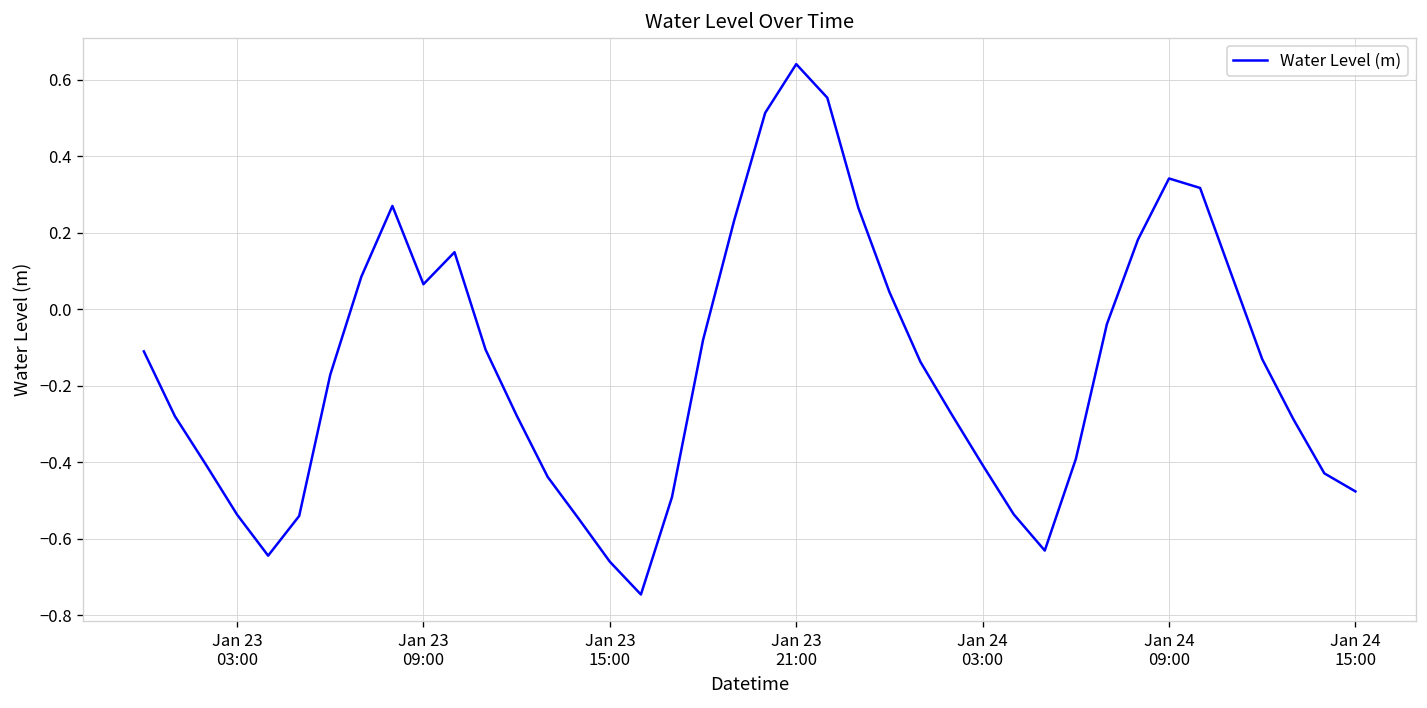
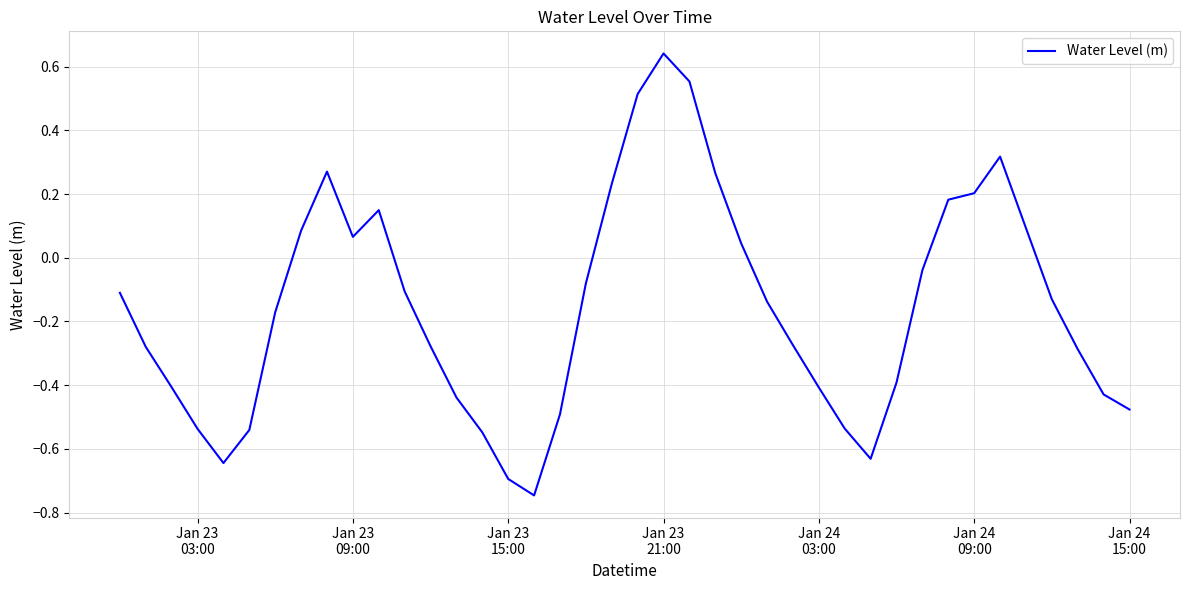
Jan 23 15:00: -0.66 -> -0.69
Jan 24 09:00: 0.34 -> 0.20
